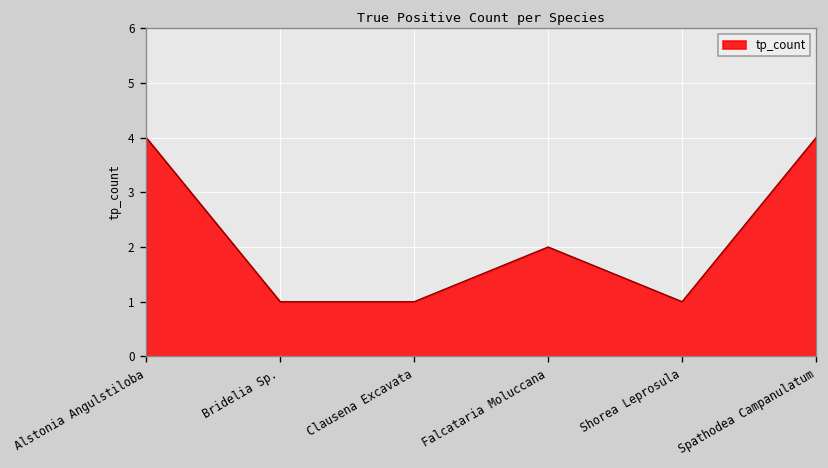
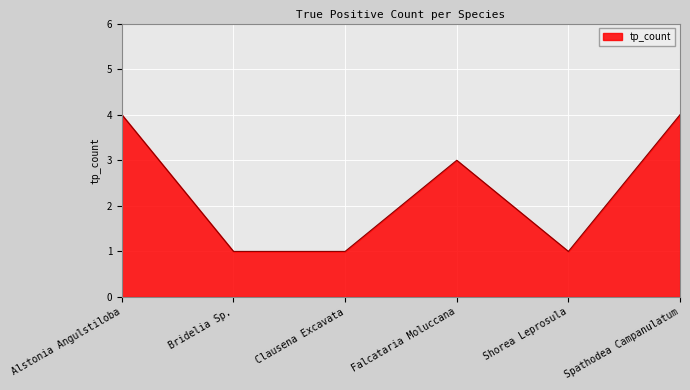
Falcataria Moluccana: 2 -> 3
